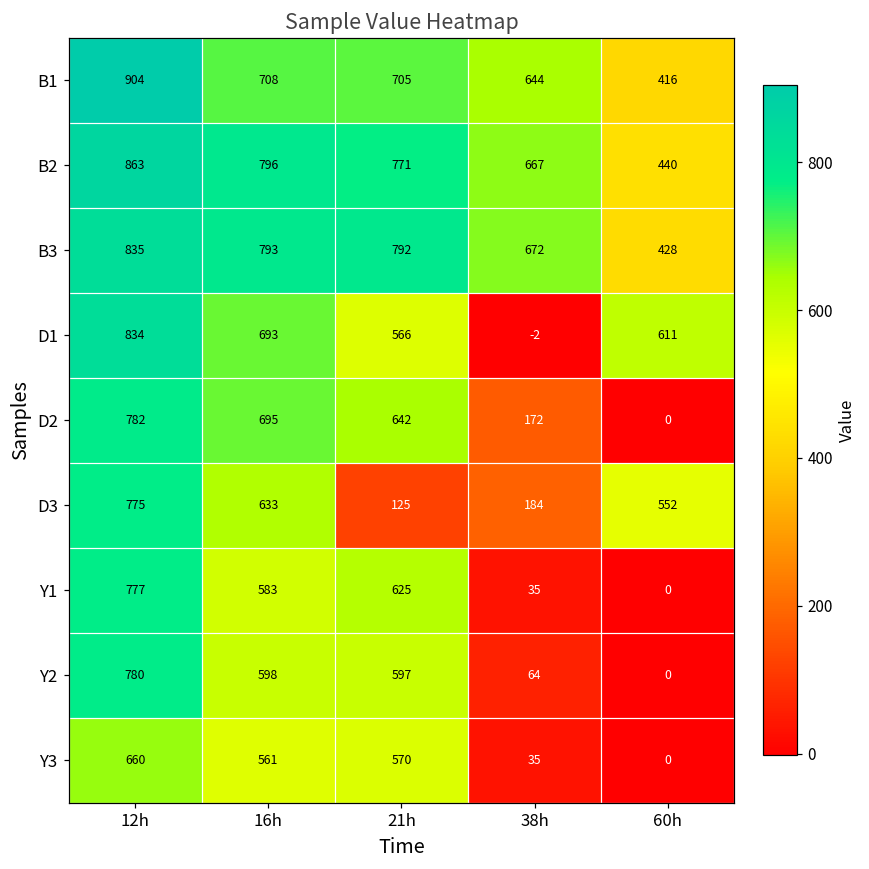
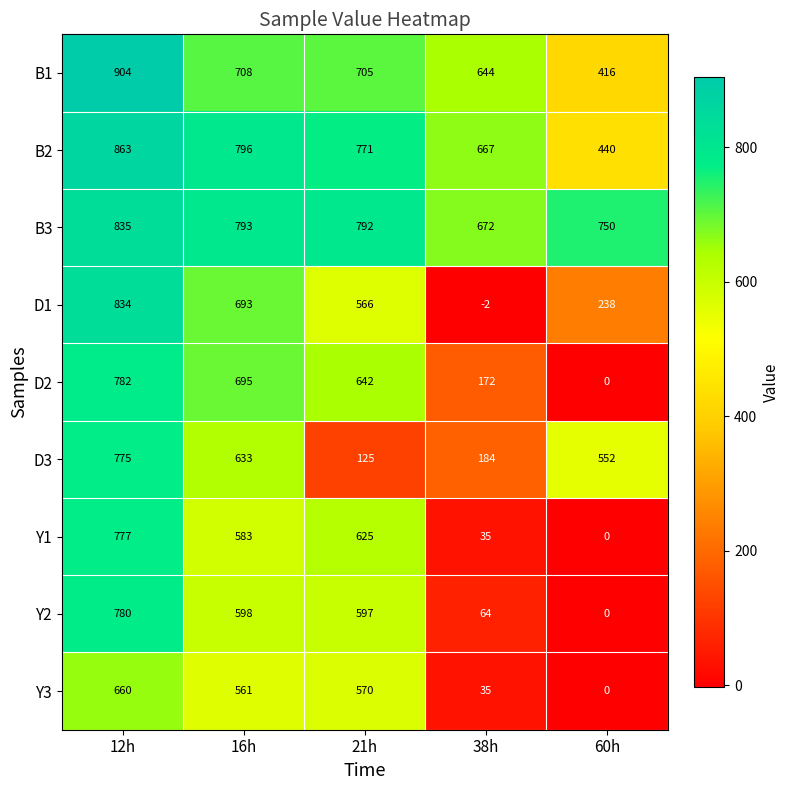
B3, 60h: 428 -> 750
D1, 60h: 611 -> 238
